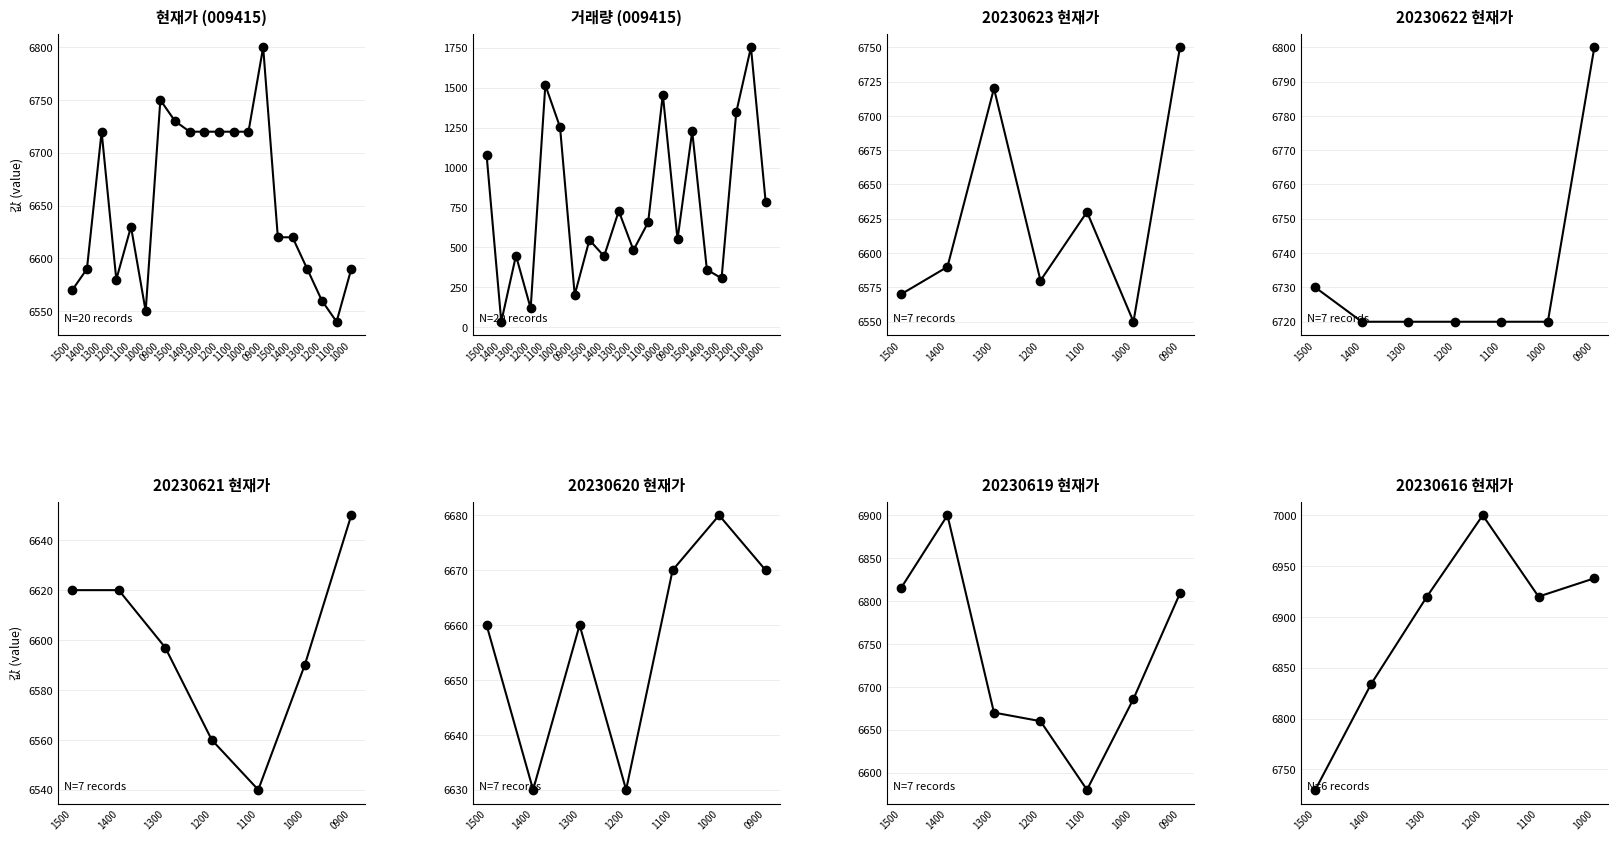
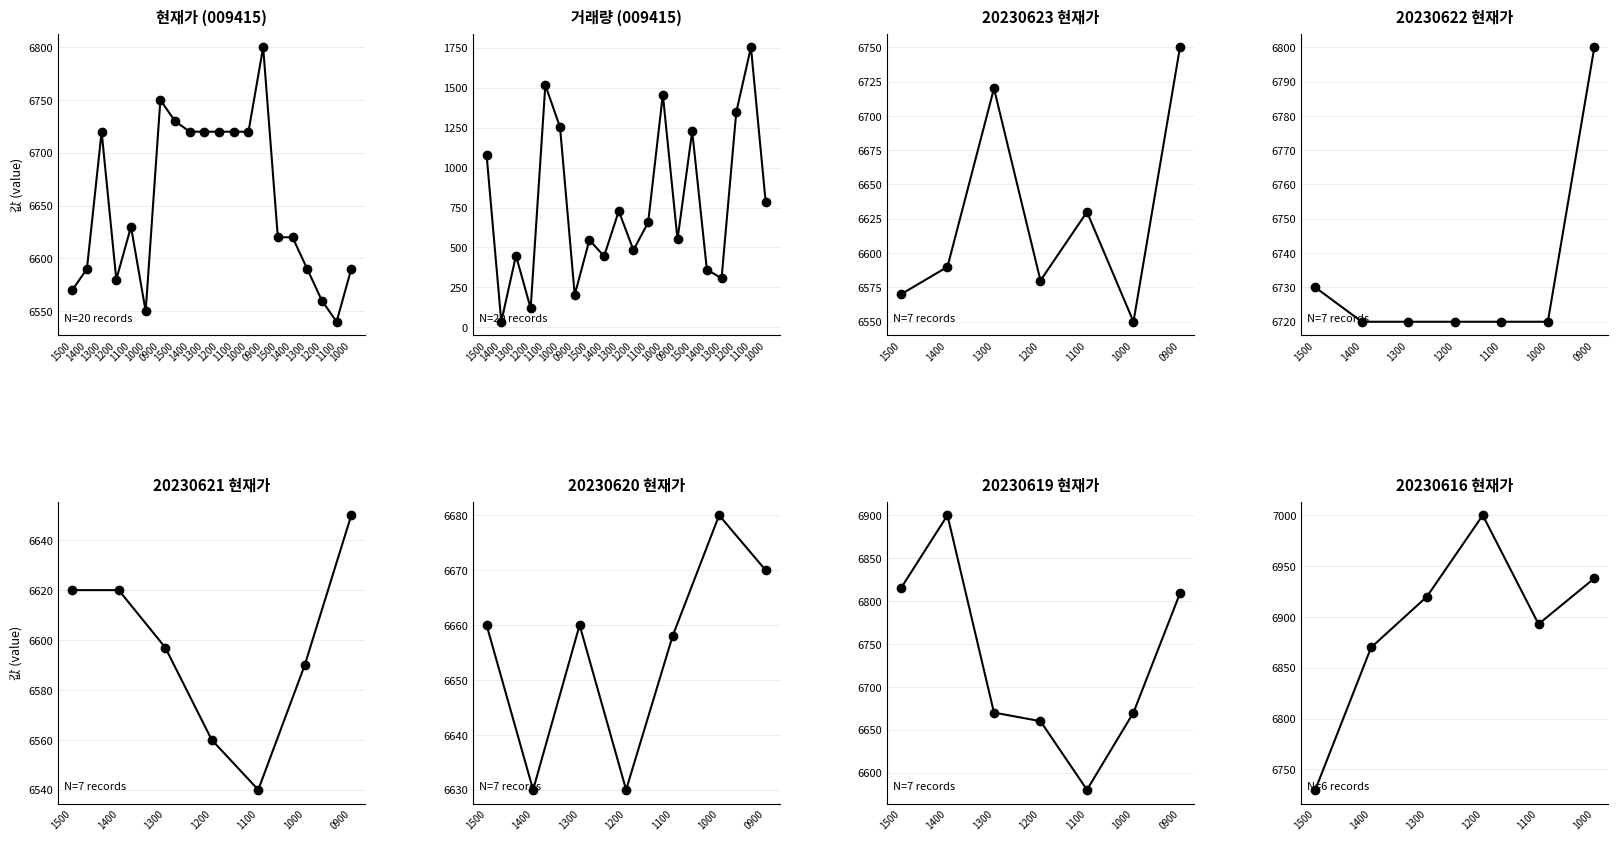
20230620 현재가, 1100: 6670 -> 6658
20230619 현재가, 1000: 6690 -> 6670
20230616 현재가, 1400: 6834 -> 6870
20230616 현재가, 1100: 6920 -> 6893
